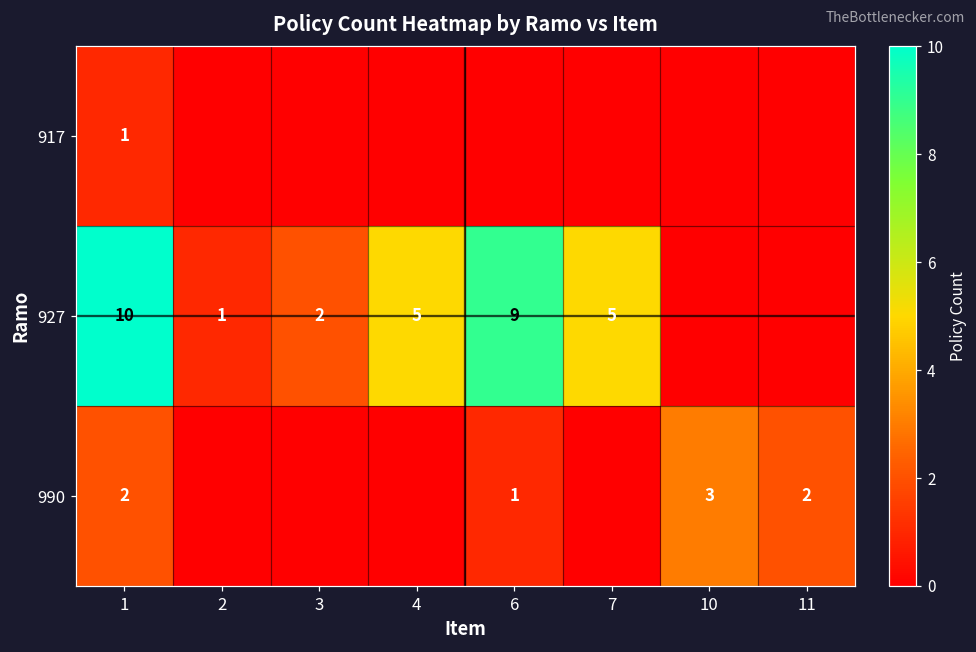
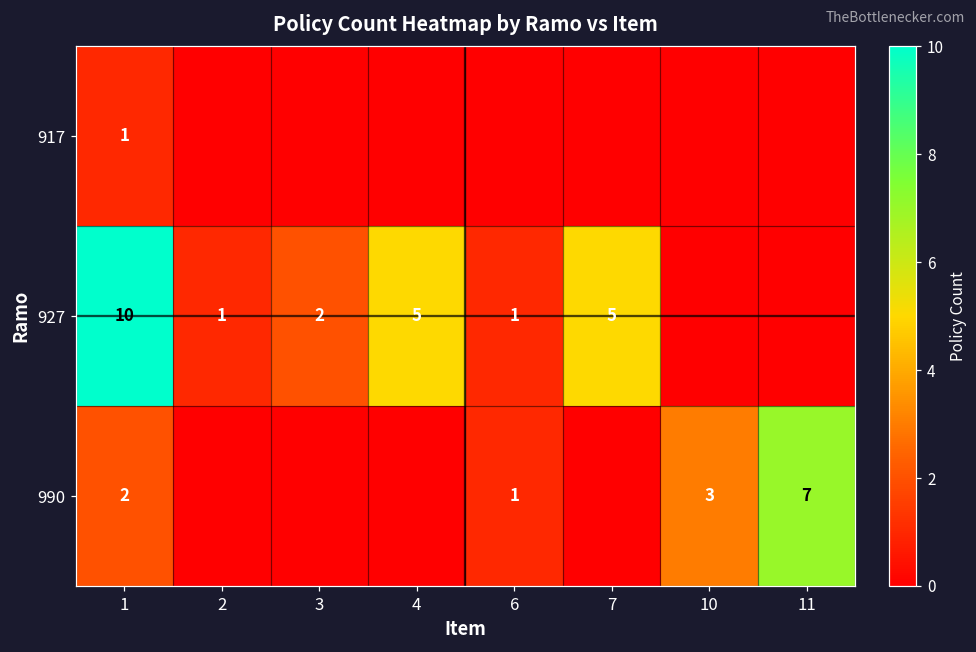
927, 6: 9 -> 1
990, 11: 2 -> 7
